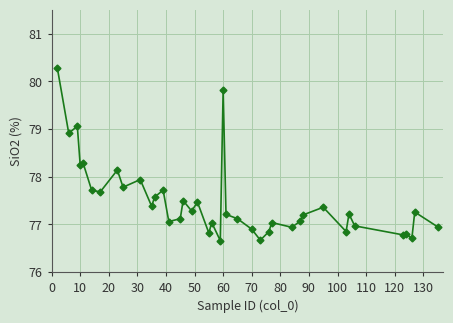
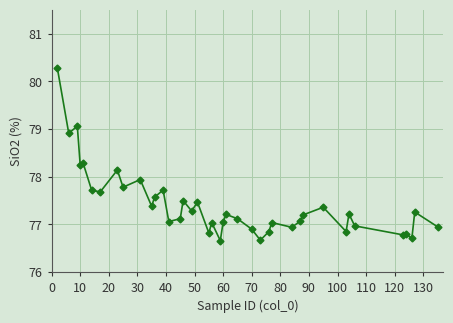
60: 79.8 -> 77.1
